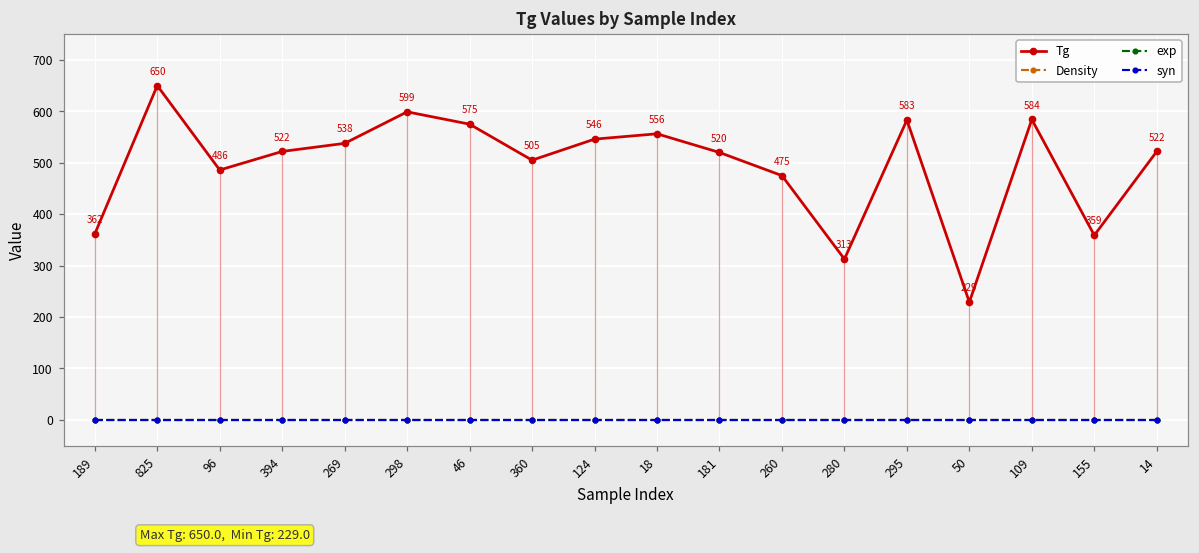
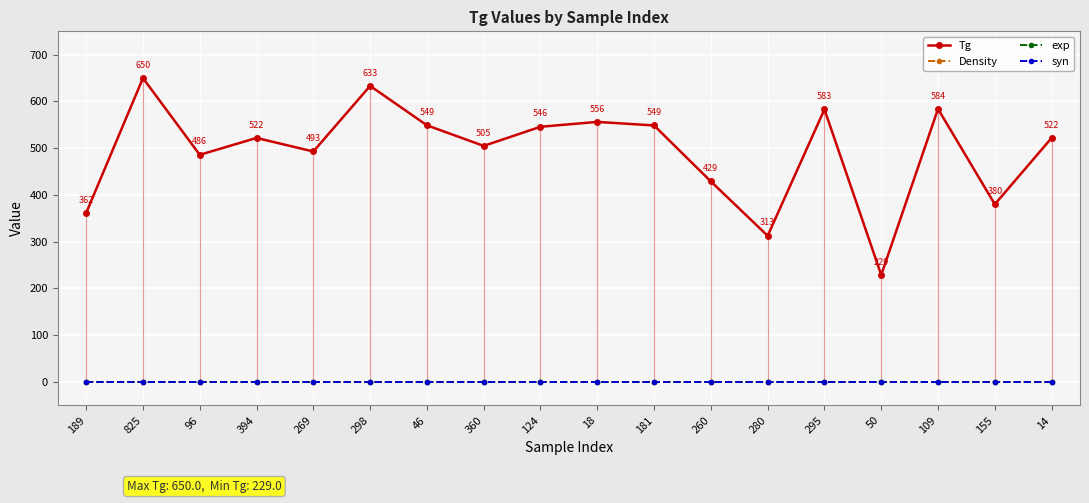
Tg, 269: 538 -> 493
Tg, 298: 599 -> 633
Tg, 46: 575 -> 549
Tg, 181: 520 -> 549
Tg, 260: 475 -> 429
Tg, 155: 359 -> 380
